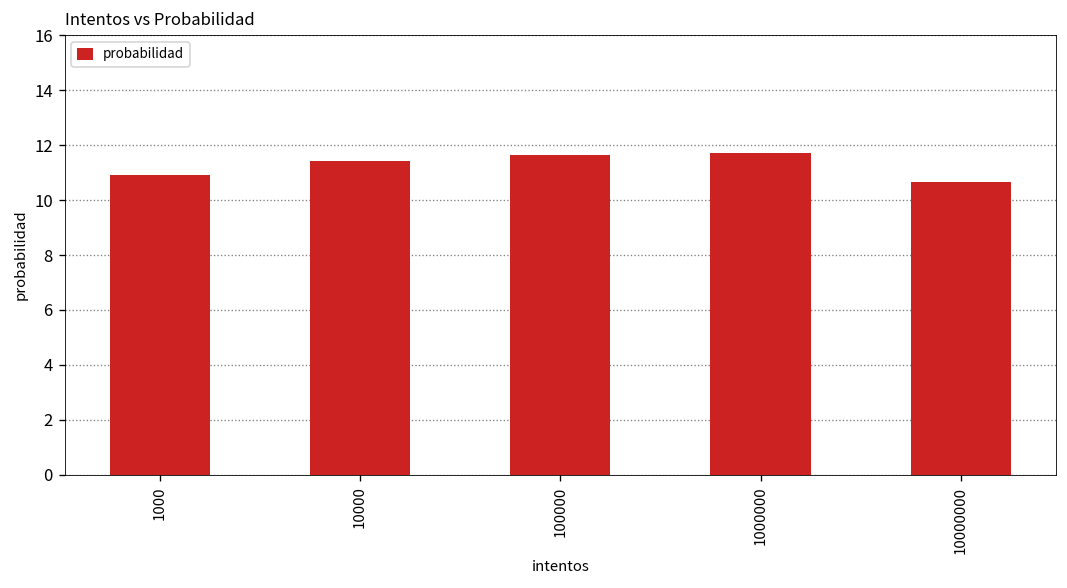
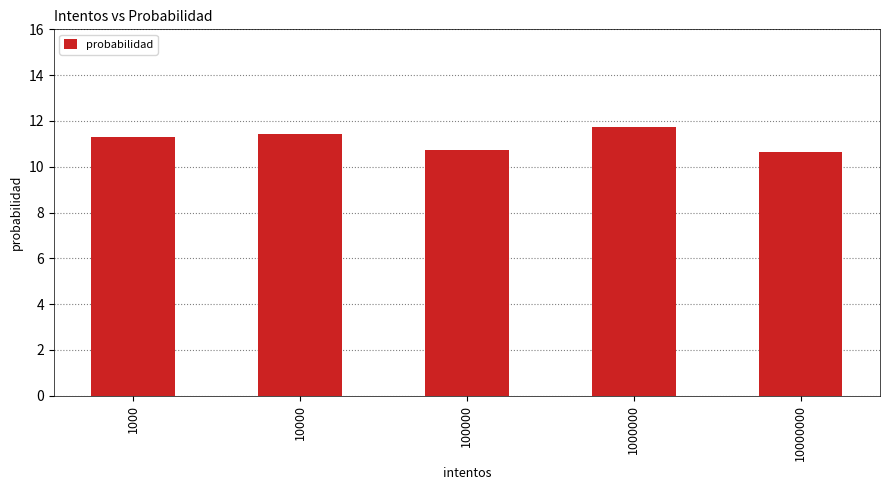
1000: 10.9 -> 11.3
100000: 11.7 -> 10.7
